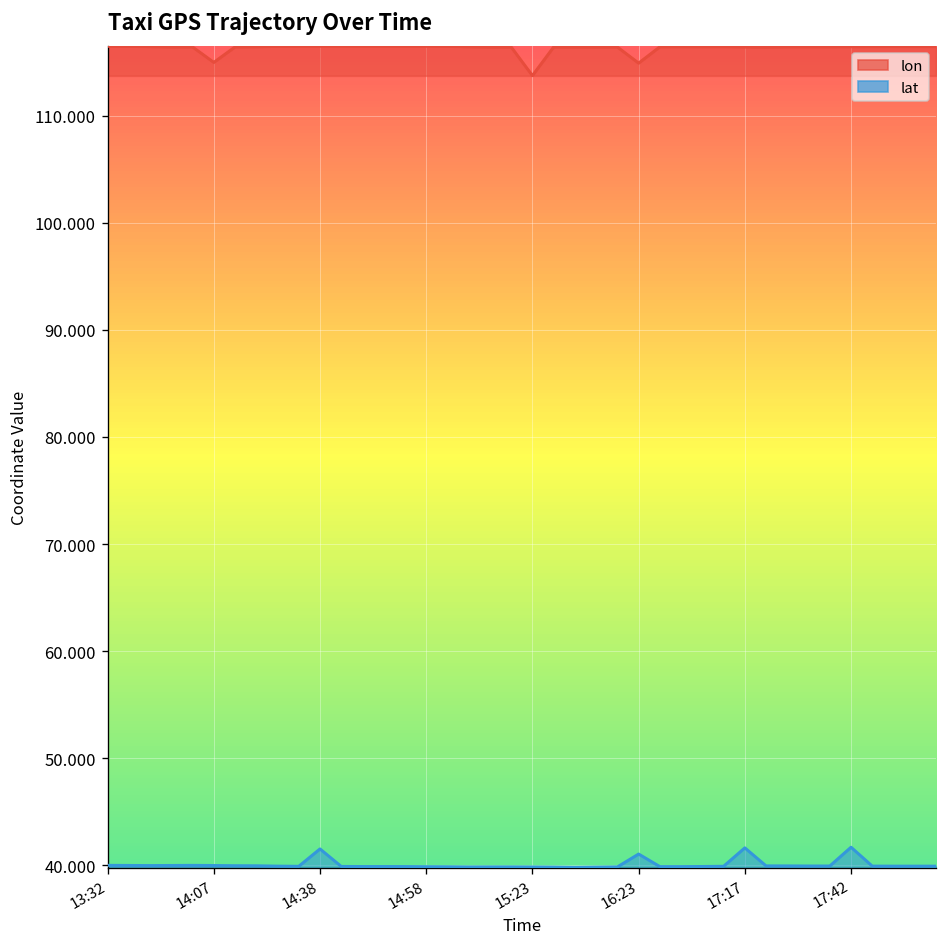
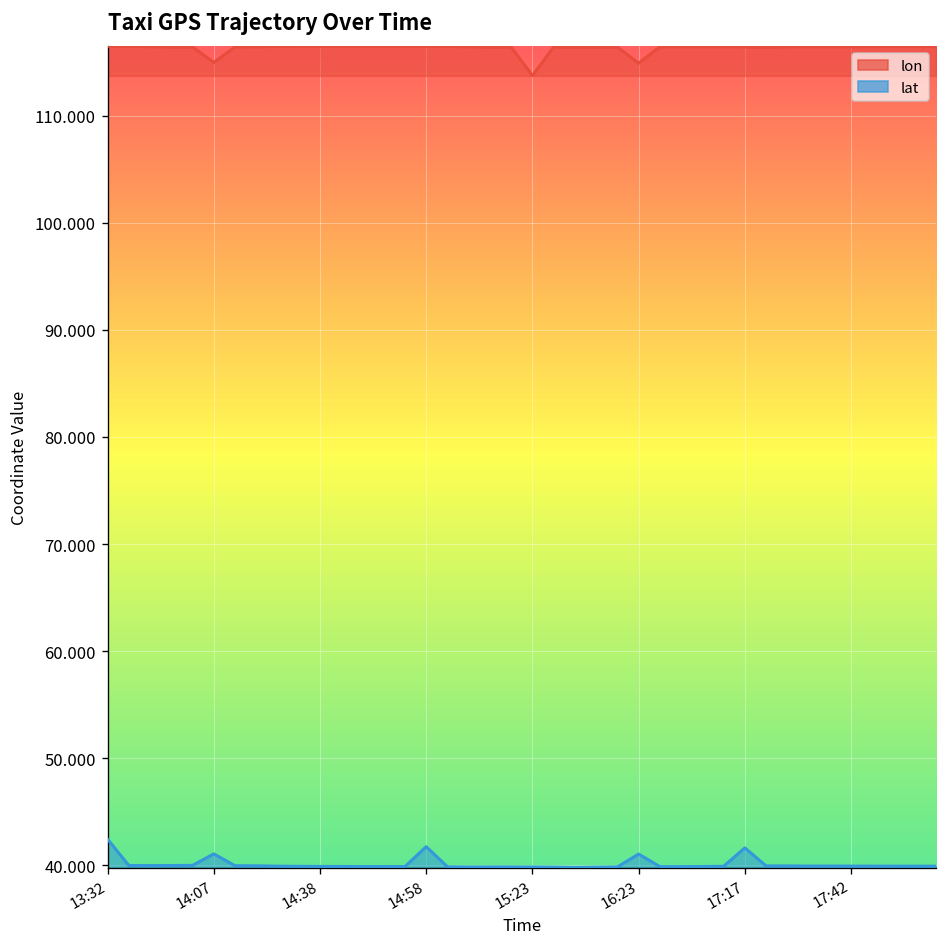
lat, 13:32: 40 -> 42
lat, 14:07: 40 -> 41
lat, 14:38: 42 -> 40
lat, 14:58: 40 -> 42
lat, 17:42: 42 -> 40
